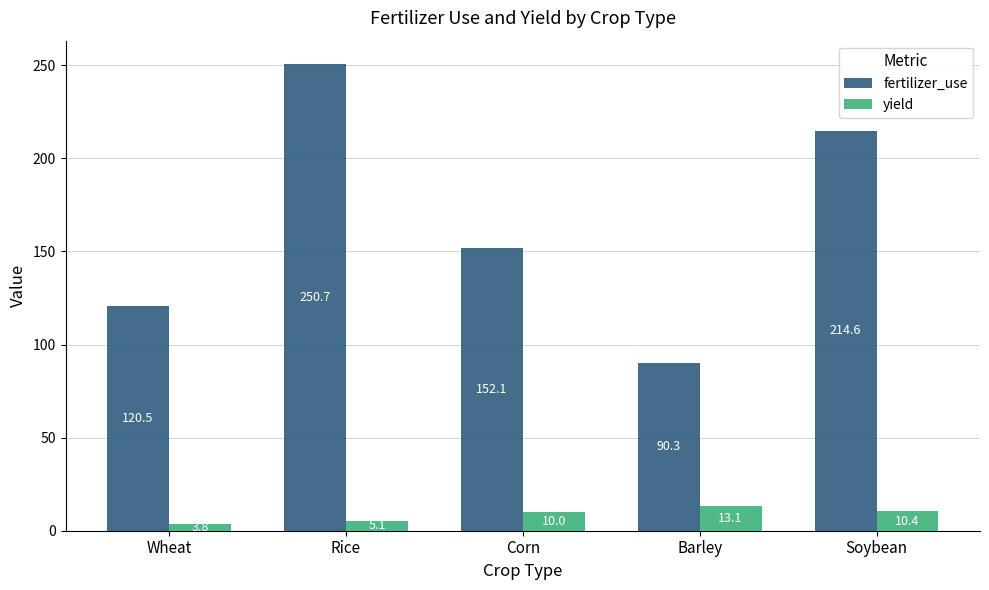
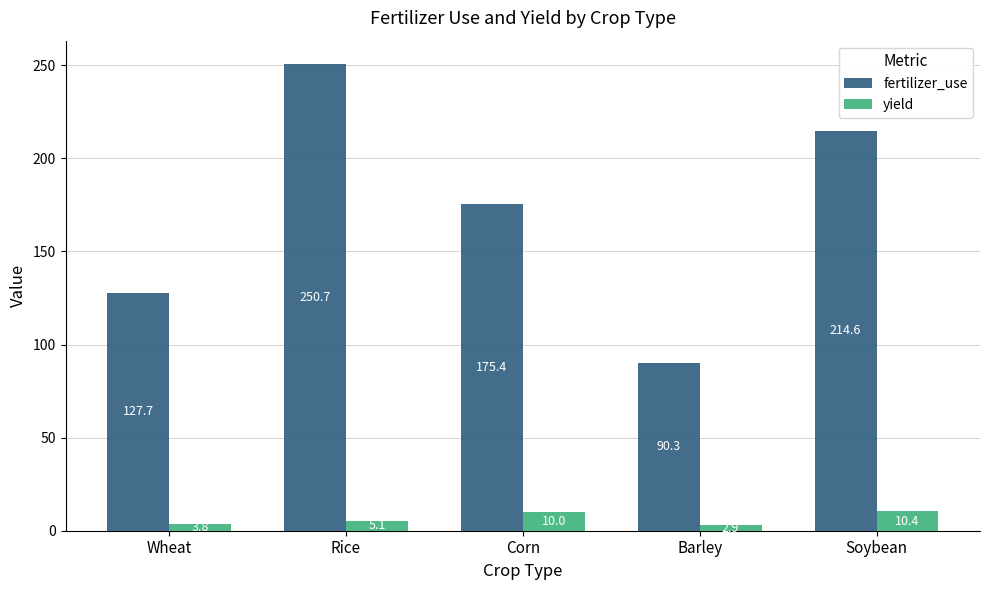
fertilizer_use, Wheat: 120.5 -> 127.7
fertilizer_use, Corn: 152.1 -> 175.4
yield, Barley: 13 -> 3
